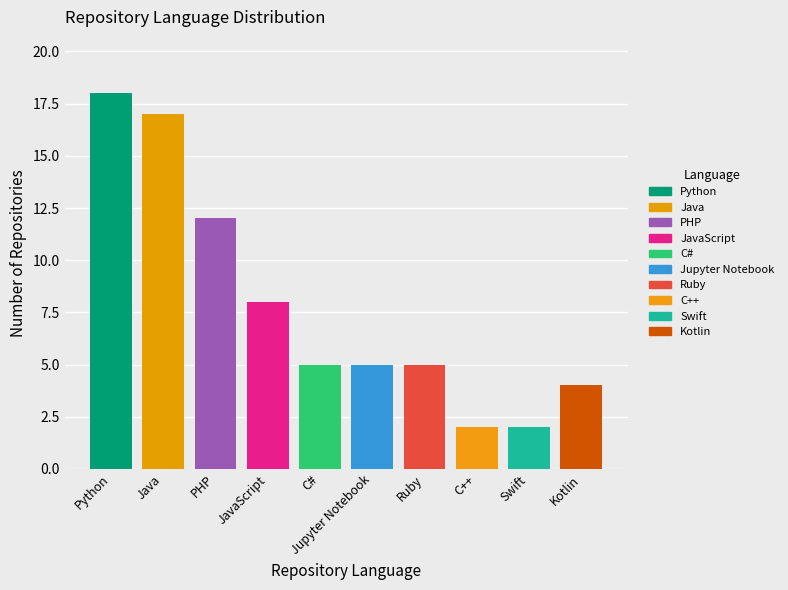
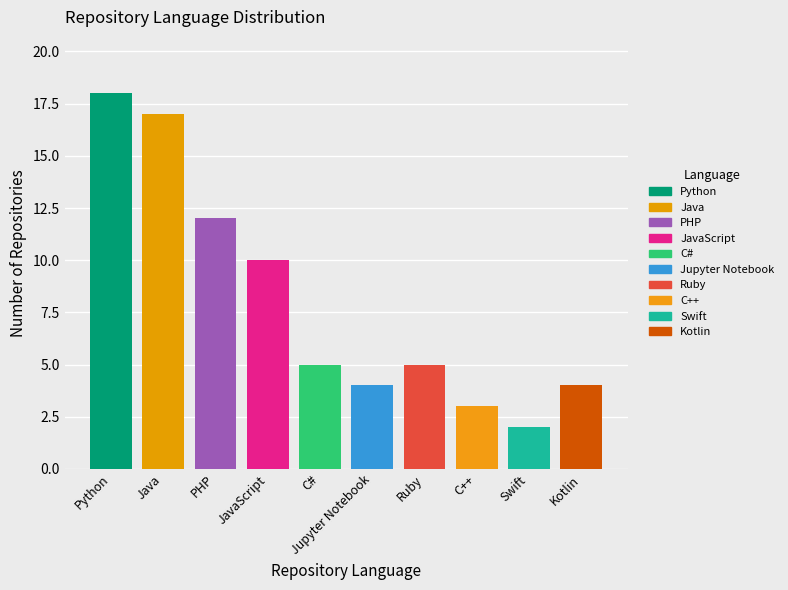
JavaScript: 8 -> 10
Jupyter Notebook: 5 -> 4
C++: 2 -> 3
